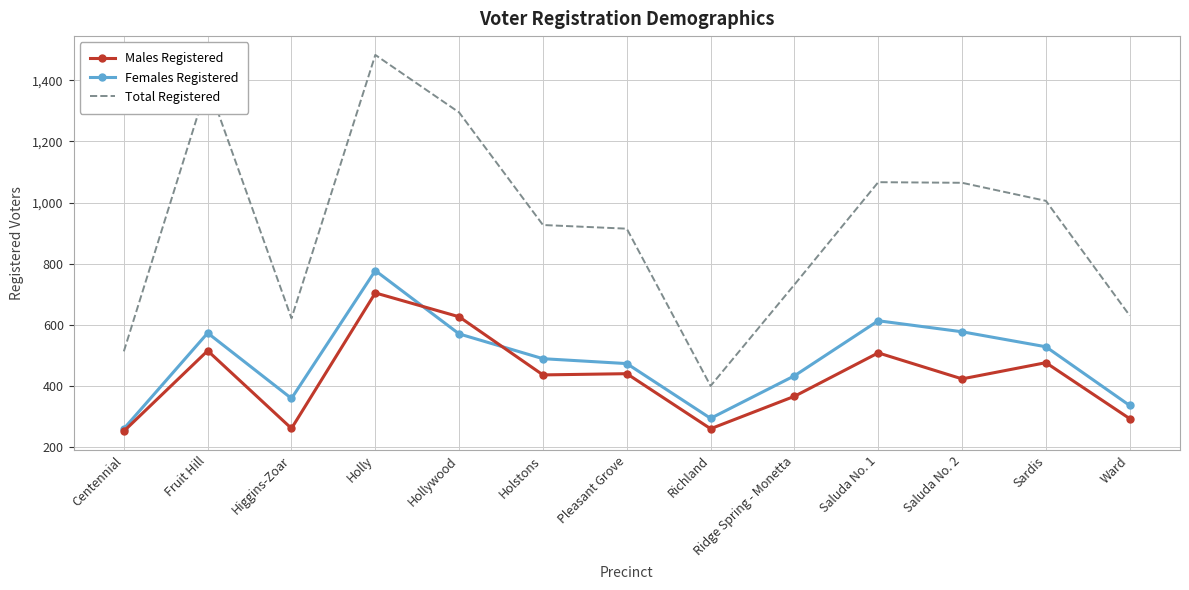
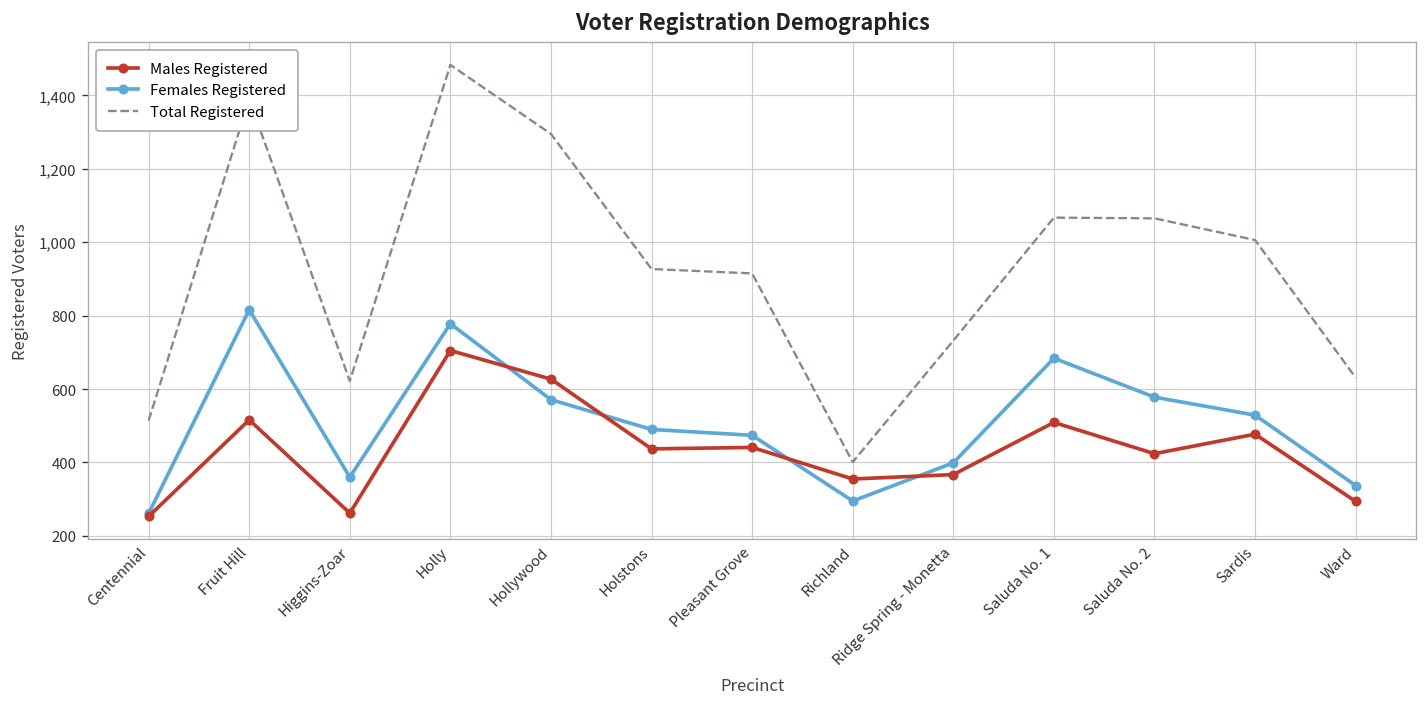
Females Registered, Fruit Hill: 570 -> 820
Males Registered, Richland: 260 -> 360
Females Registered, Ridge Spring - Monetta: 430 -> 400
Females Registered, Saluda No. 1: 610 -> 680
